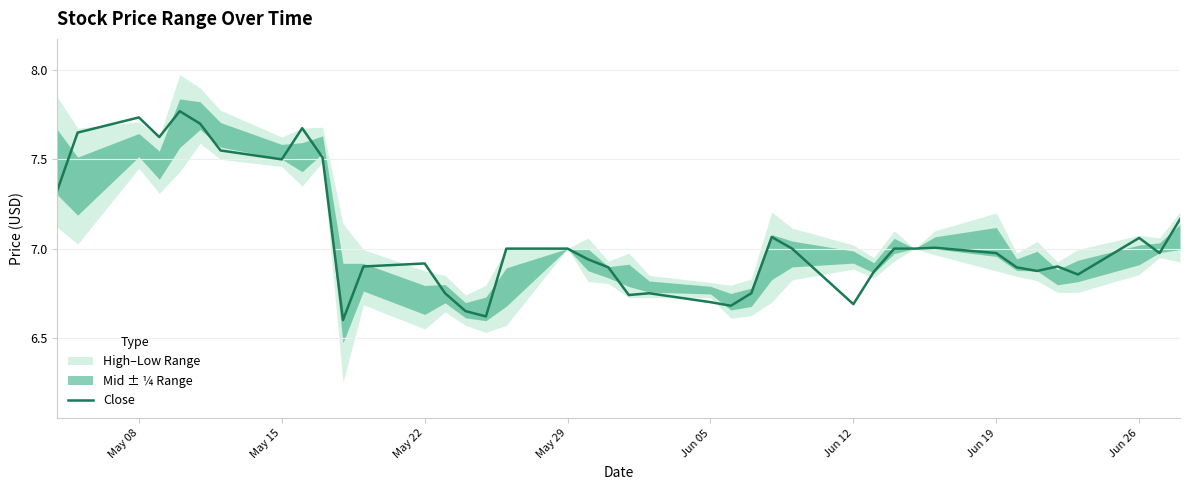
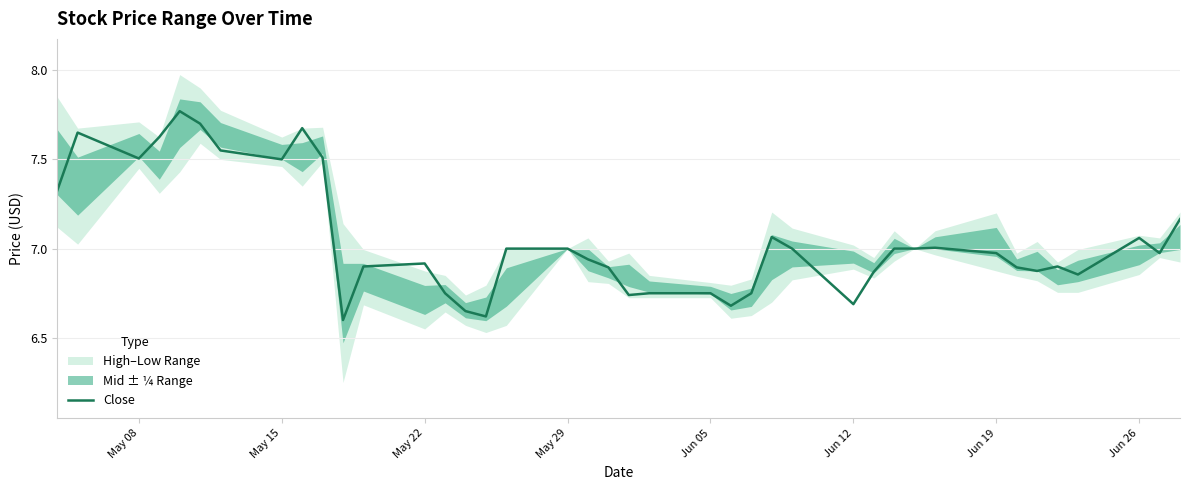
Close, May 08: 7.73 -> 7.51
Close, Jun 05: 6.70 -> 6.75
